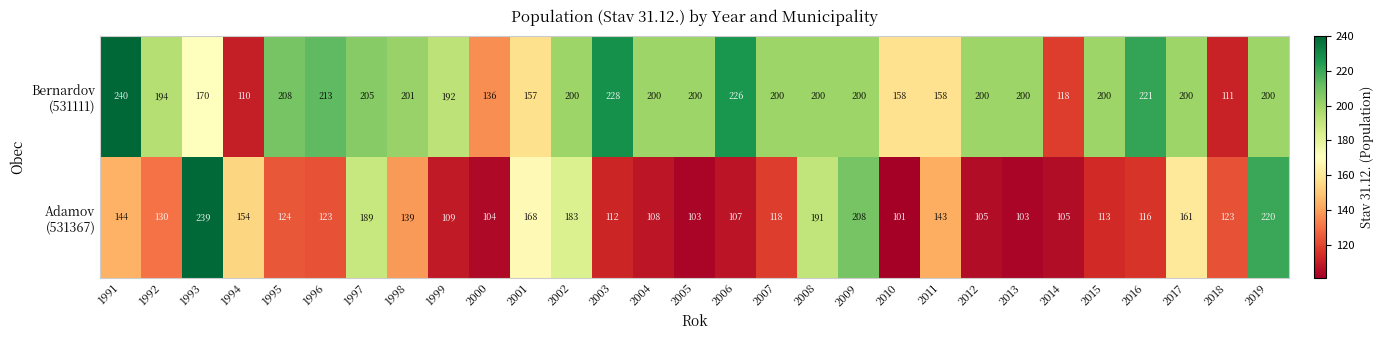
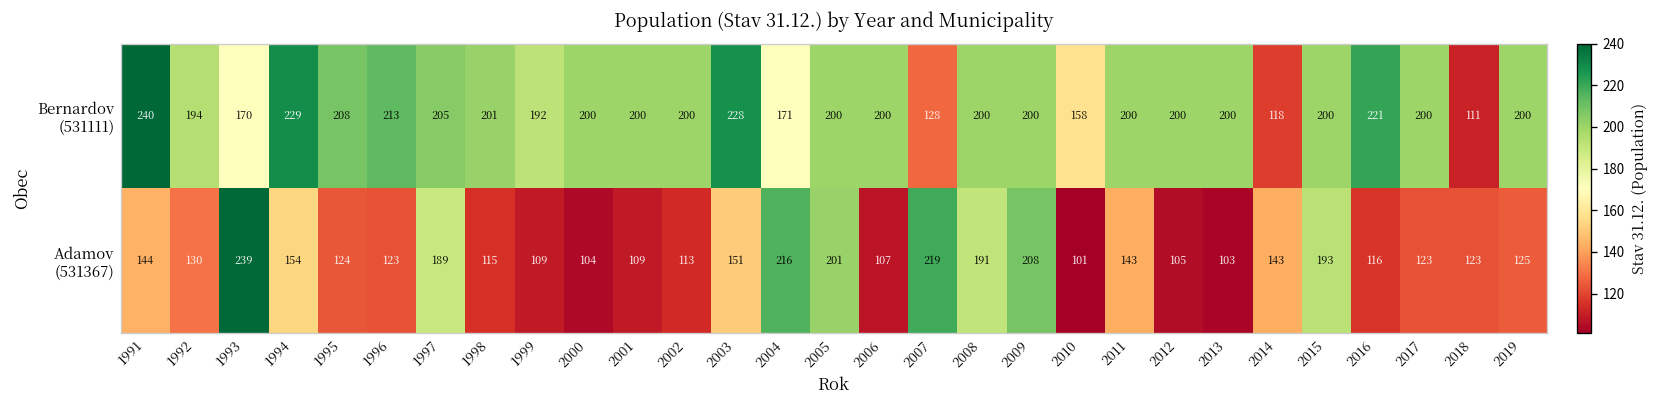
Bernardov (531111), 1994: 110 -> 229
Bernardov (531111), 2000: 136 -> 200
Bernardov (531111), 2001: 157 -> 200
Bernardov (531111), 2004: 200 -> 171
Bernardov (531111), 2006: 226 -> 200
Bernardov (531111), 2007: 200 -> 128
Bernardov (531111), 2011: 158 -> 200
Adamov (531367), 1998: 139 -> 115
Adamov (531367), 2001: 168 -> 109
Adamov (531367), 2002: 183 -> 113
Adamov (531367), 2003: 112 -> 151
Adamov (531367), 2004: 108 -> 216
Adamov (531367), 2005: 103 -> 201
Adamov (531367), 2007: 118 -> 219
Adamov (531367), 2014: 105 -> 143
Adamov (531367), 2015: 113 -> 193
Adamov (531367), 2017: 161 -> 123
Adamov (531367), 2019: 220 -> 125
